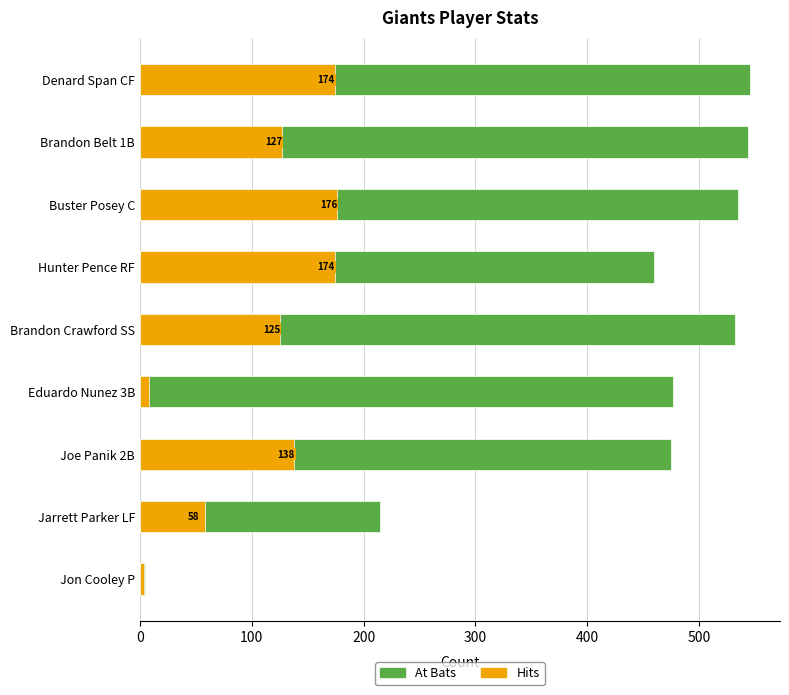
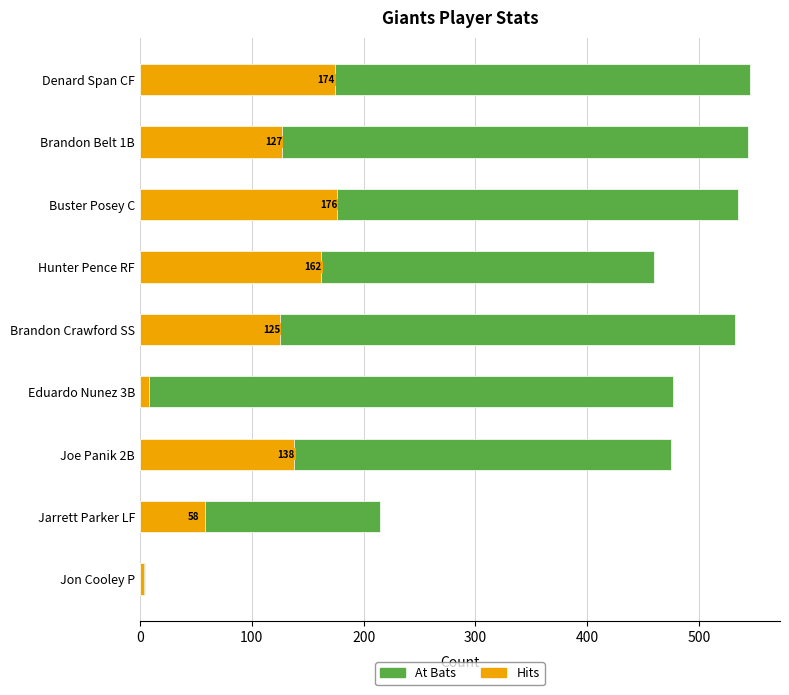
Hits, Hunter Pence RF: 174 -> 162
